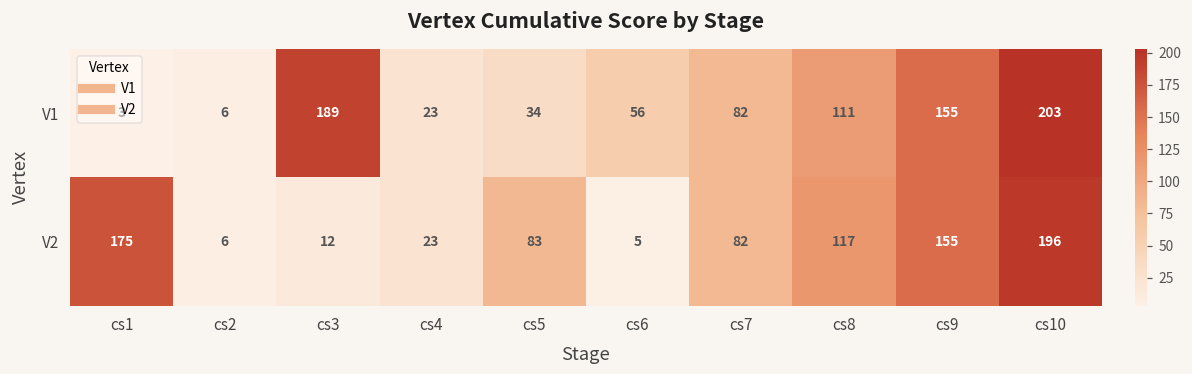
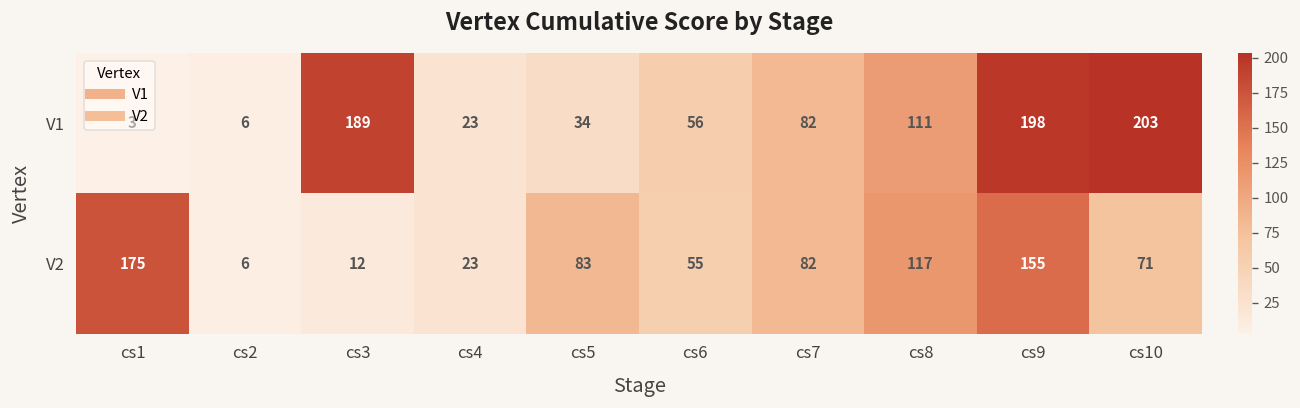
V1, cs9: 155 -> 198
V2, cs6: 5 -> 55
V2, cs10: 196 -> 71
